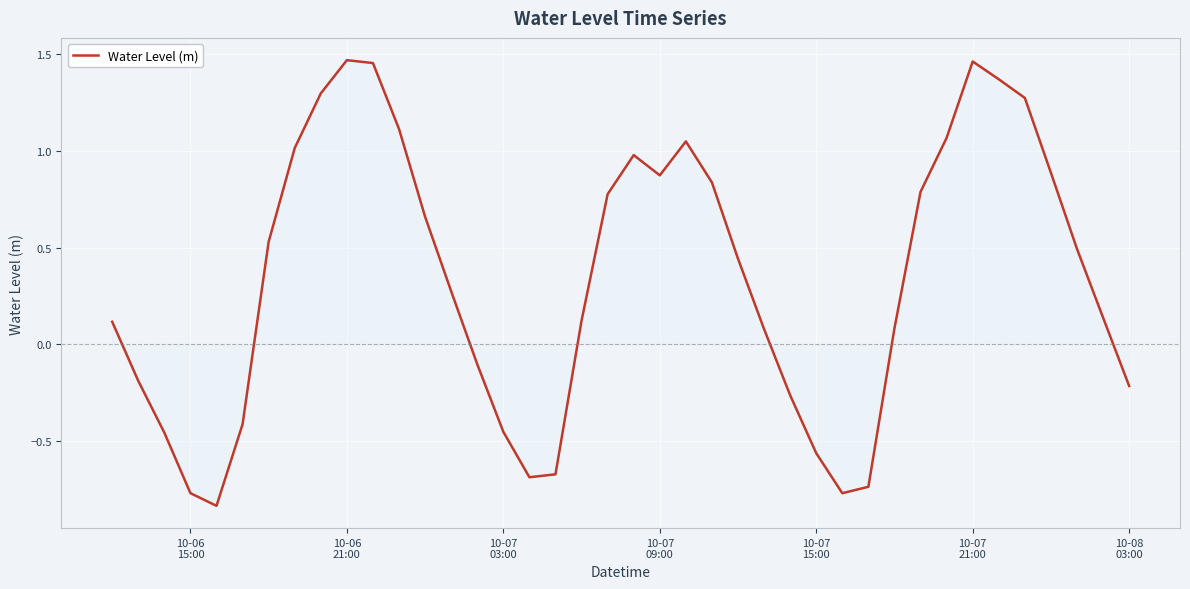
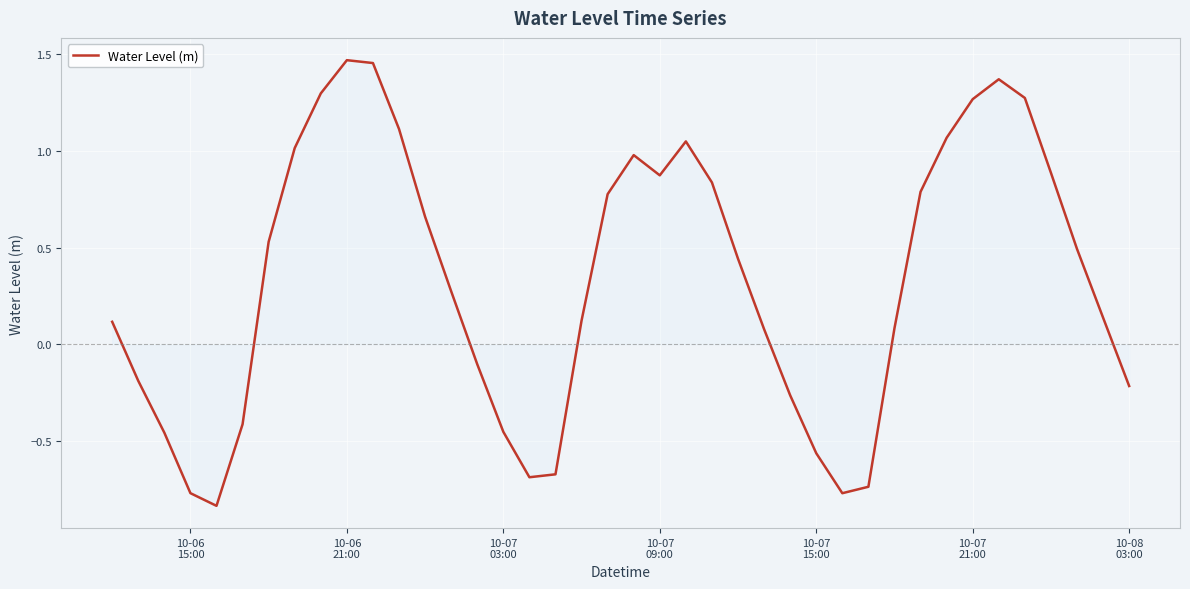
Water Level (m), 10-07 21:00: 1.46 -> 1.27
